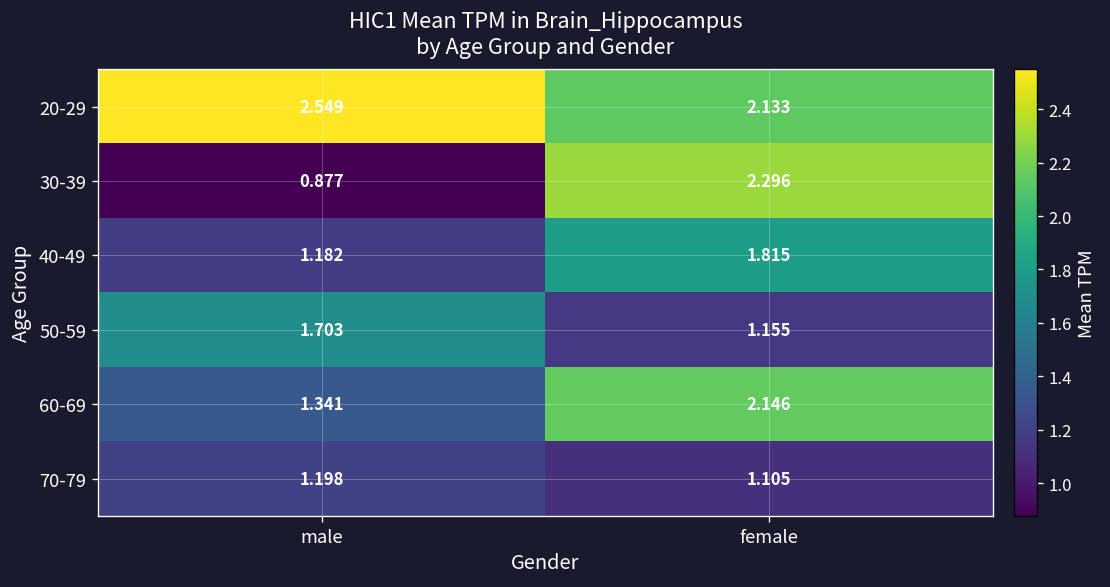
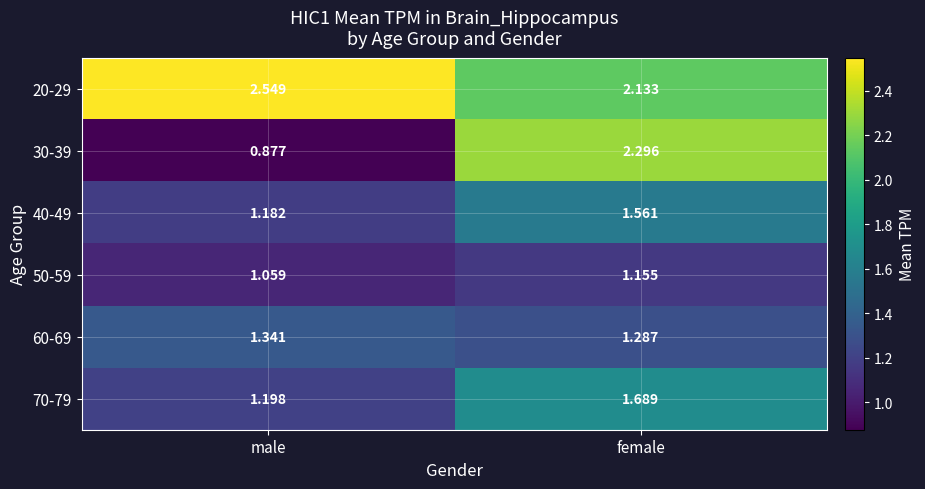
40-49, female: 1.815 -> 1.561
50-59, male: 1.703 -> 1.059
60-69, female: 2.146 -> 1.287
70-79, female: 1.105 -> 1.689
